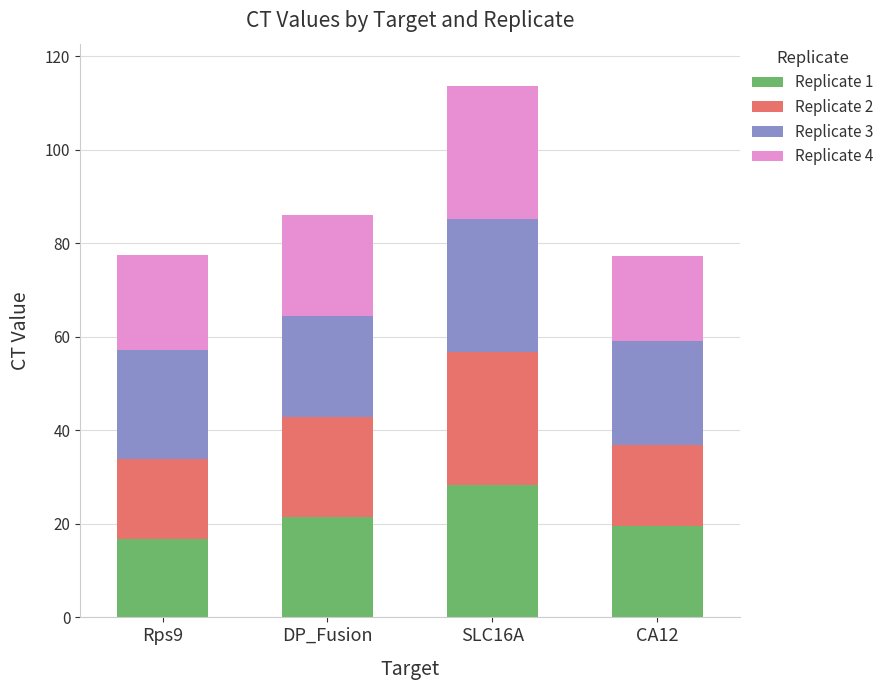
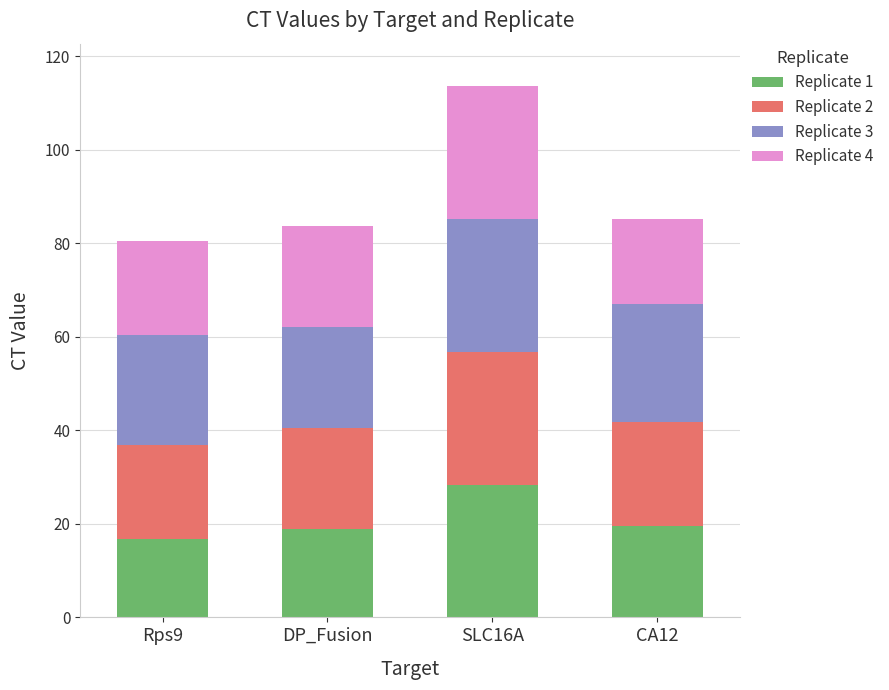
Replicate 2, Rps9: 17 -> 20
Replicate 1, DP_Fusion: 21 -> 19
Replicate 2, CA12: 17 -> 22
Replicate 3, CA12: 22 -> 25
